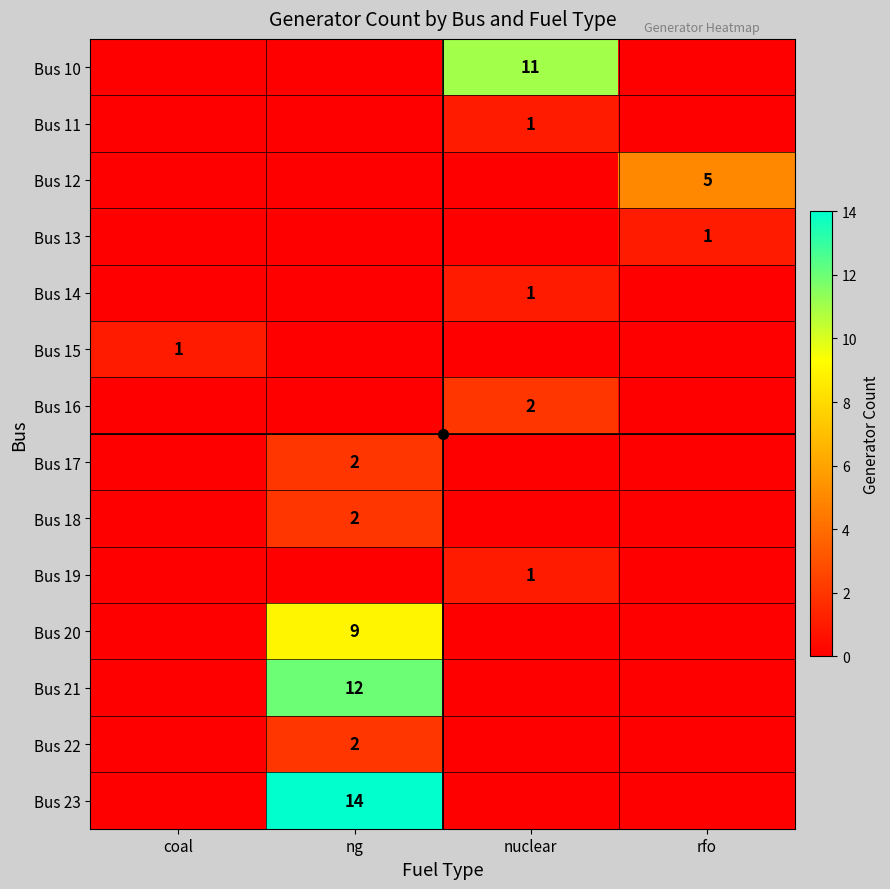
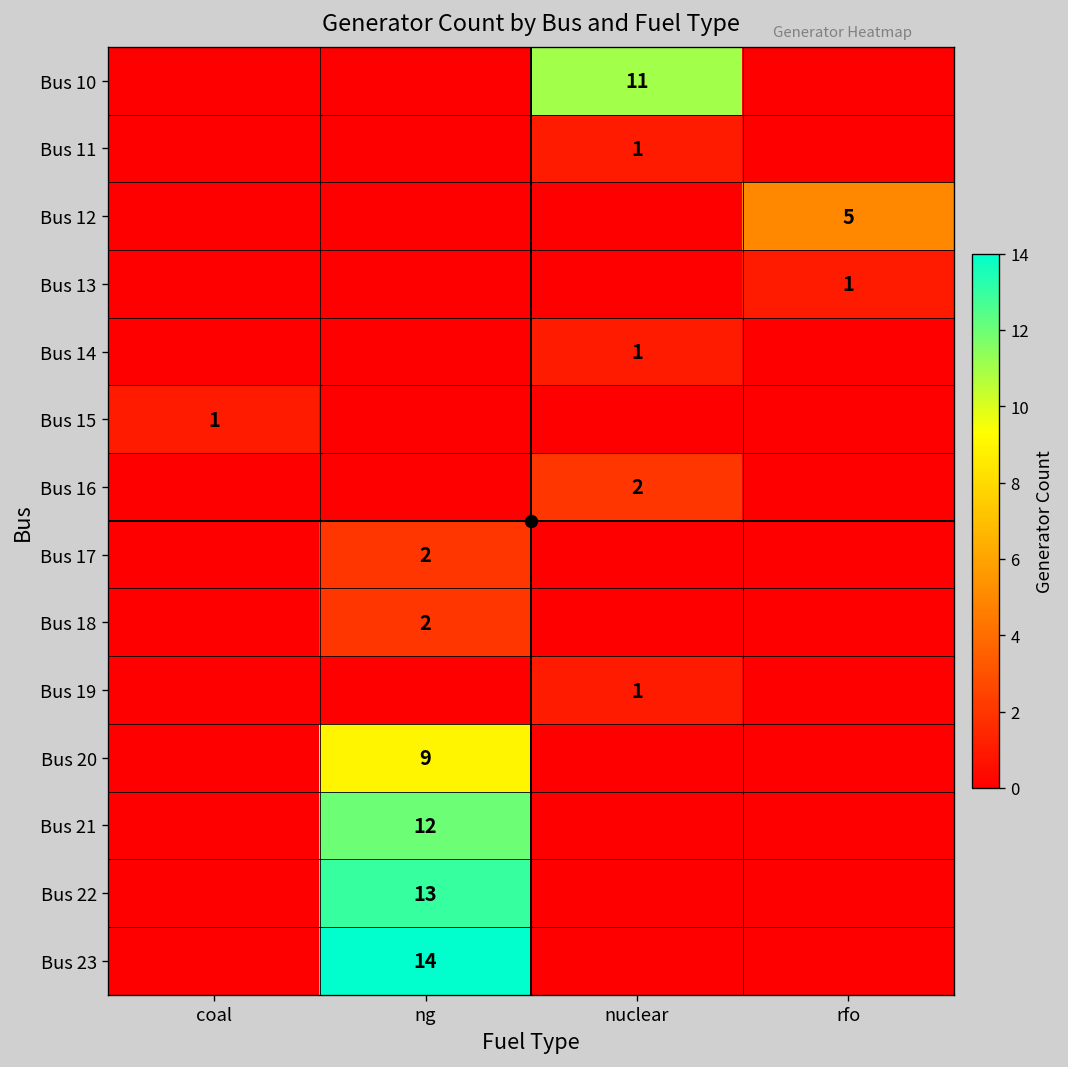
Bus 22, ng: 2 -> 13
